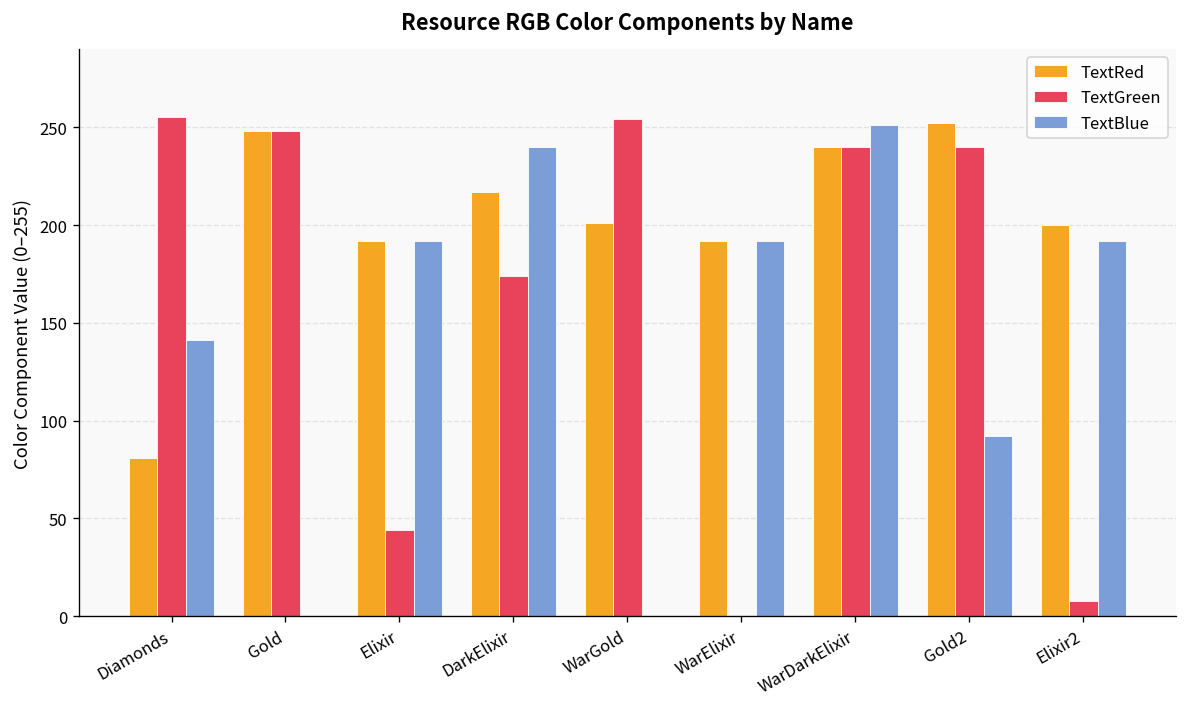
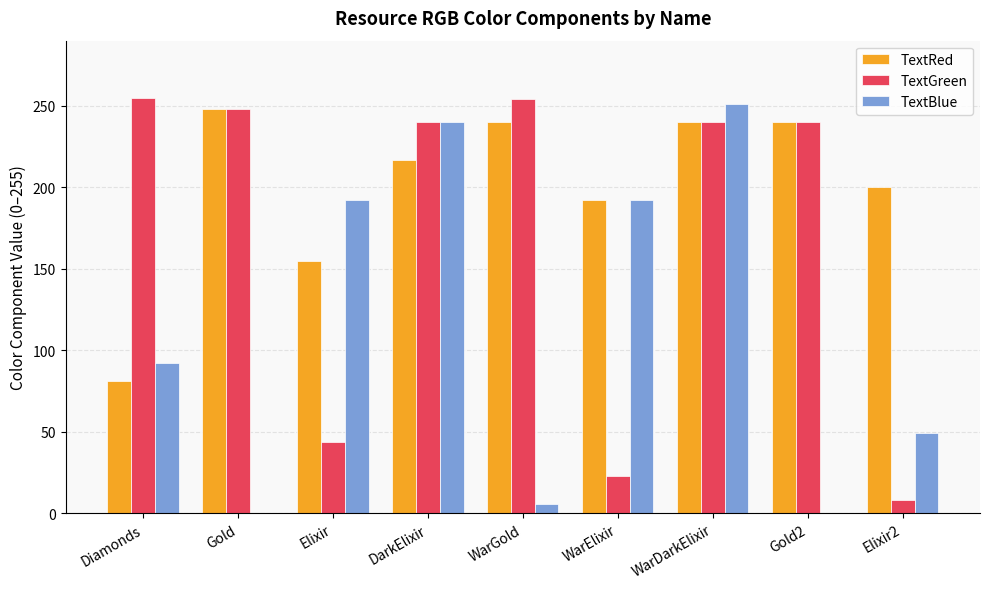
TextBlue, Diamonds: 141 -> 92
TextRed, Elixir: 192 -> 155
TextGreen, DarkElixir: 174 -> 240
TextRed, WarGold: 201 -> 240
TextBlue, WarGold: 0 -> 6
TextGreen, WarElixir: 0 -> 23
TextRed, Gold2: 252 -> 240
TextBlue, Gold2: 92 -> 0
TextBlue, Elixir2: 192 -> 49
